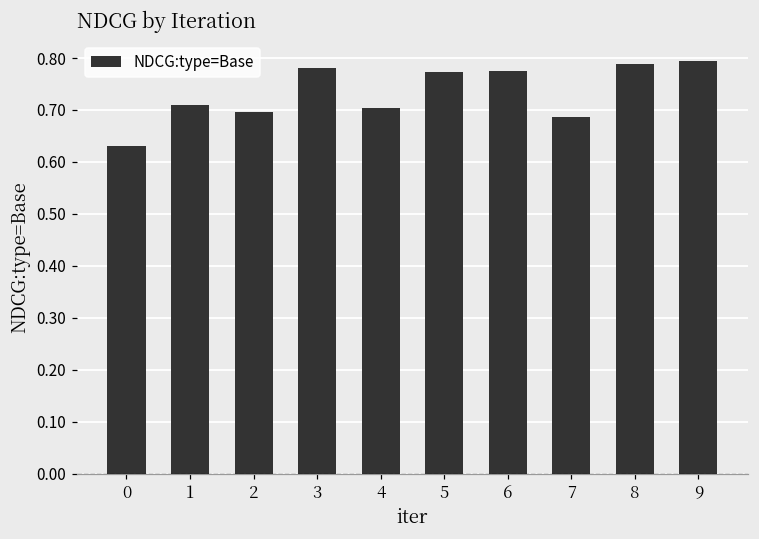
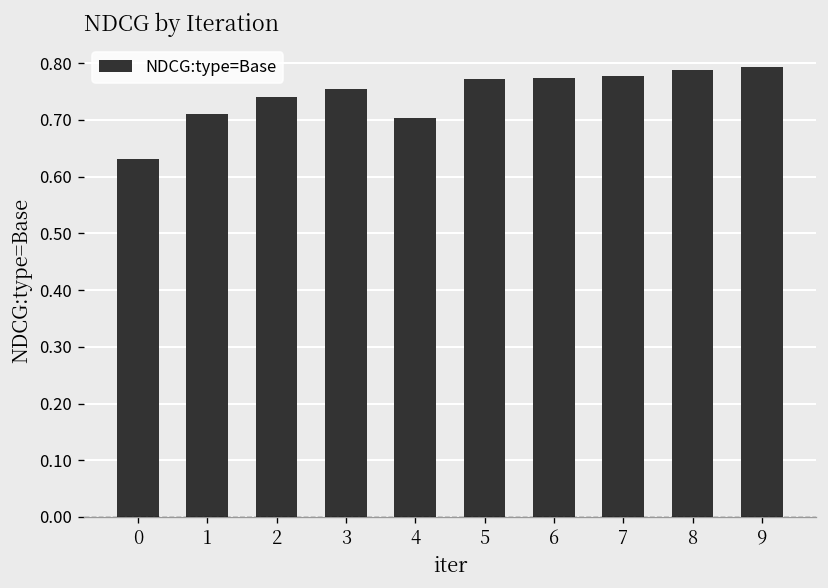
2: 0.70 -> 0.74
3: 0.78 -> 0.75
7: 0.69 -> 0.78
